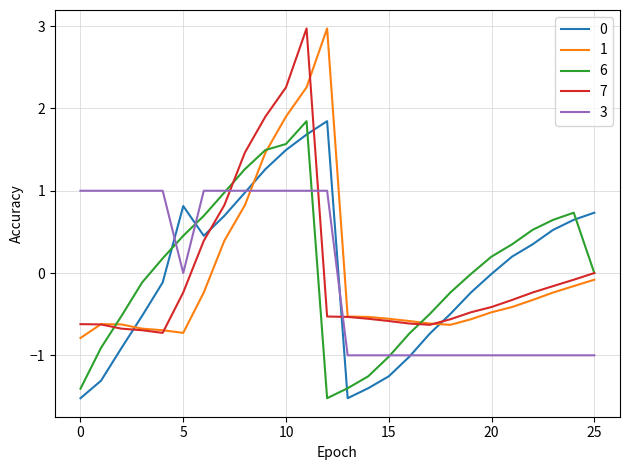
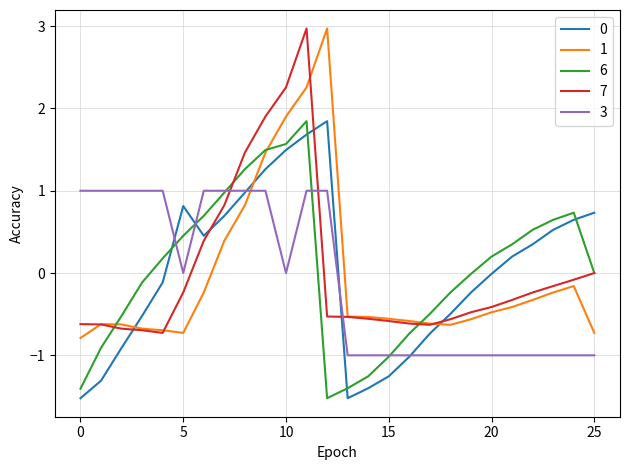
3, 10: 1 -> 0
1, 25: -0.1 -> -0.7
